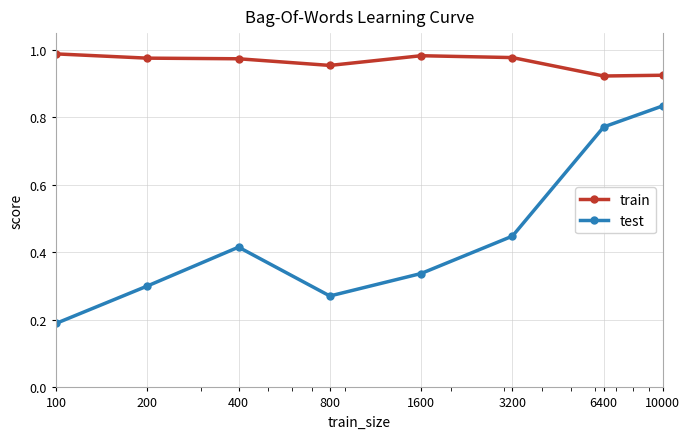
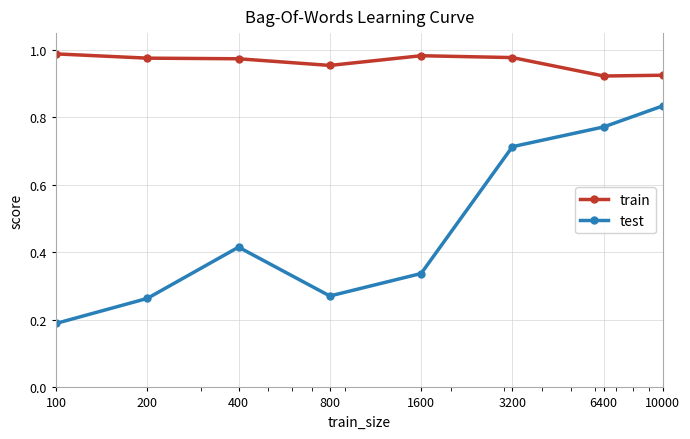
test, 200: 0.30 -> 0.26
test, 3200: 0.45 -> 0.71
